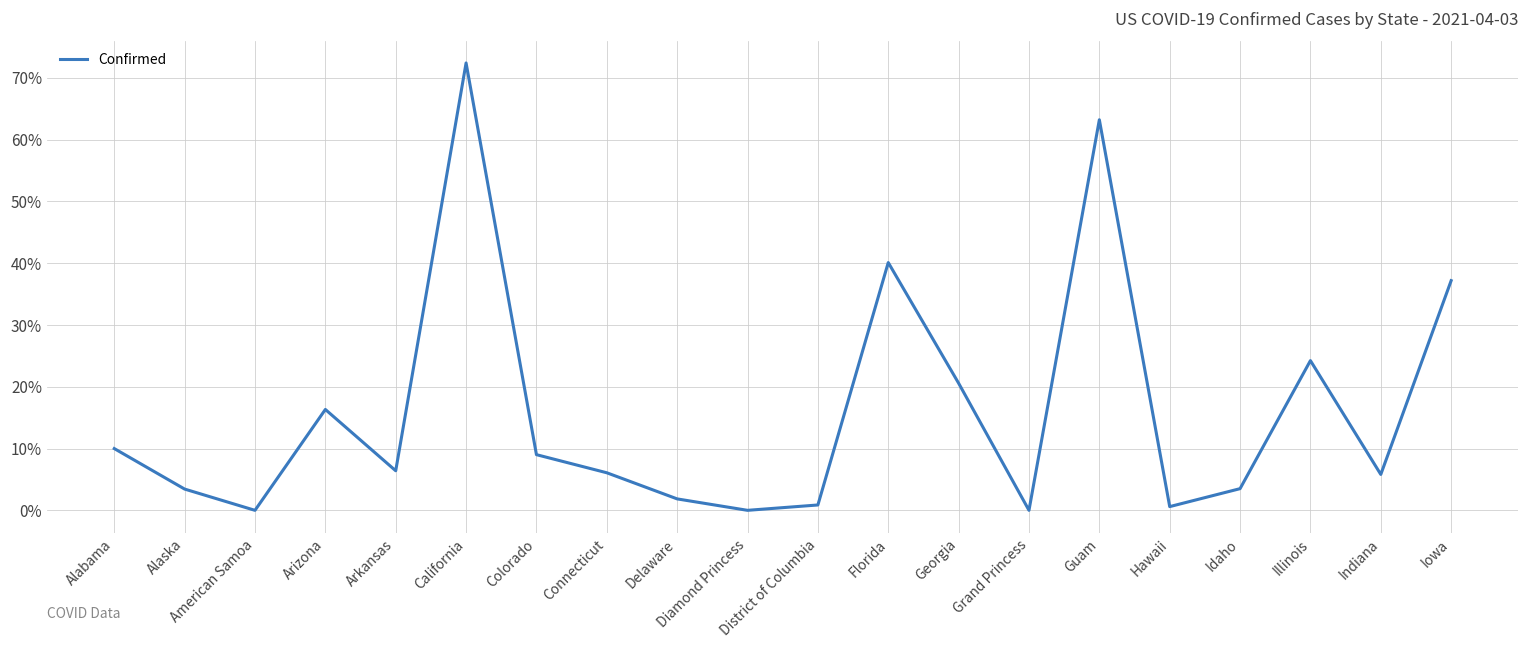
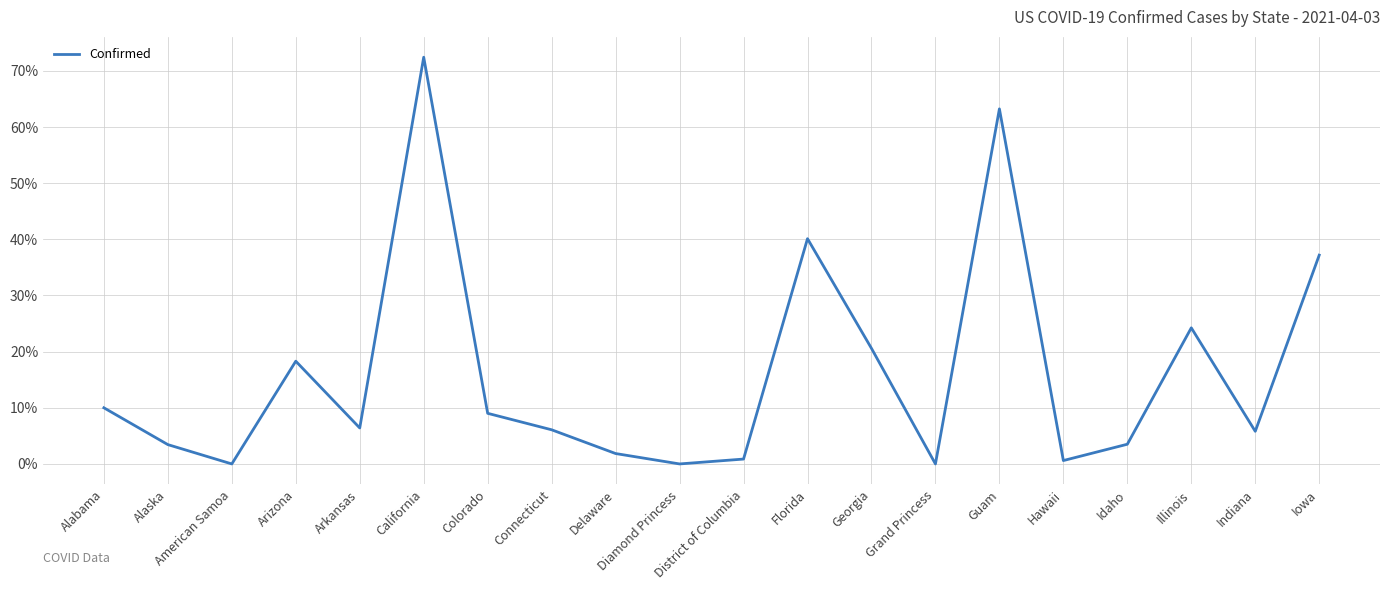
Arizona: 16% -> 18%
